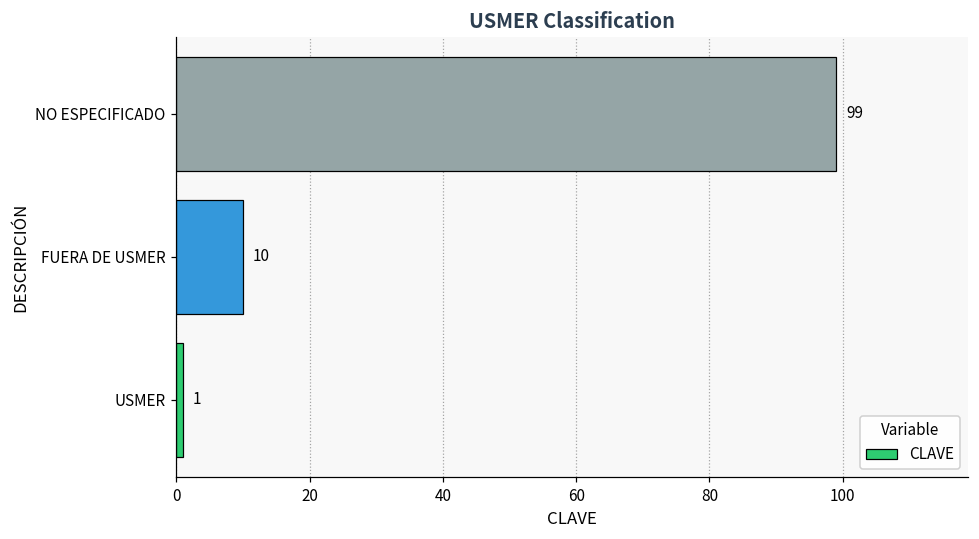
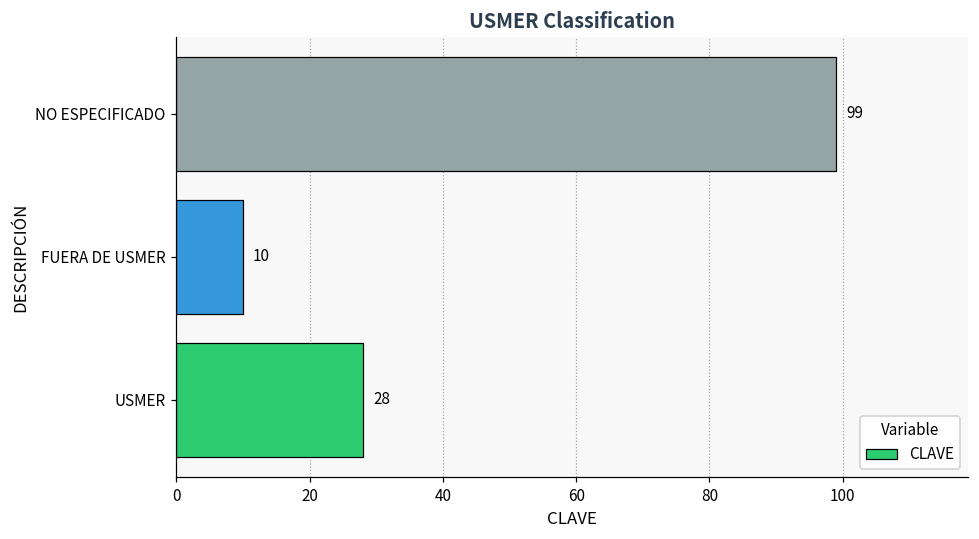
USMER: 1 -> 28
